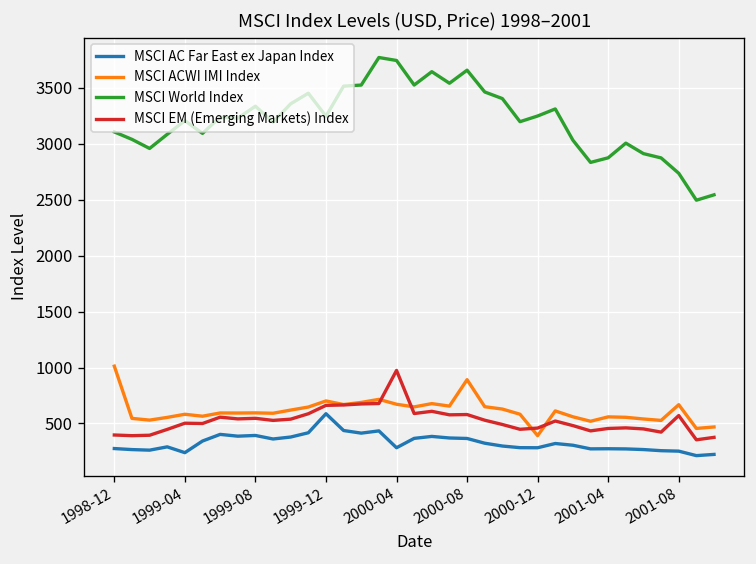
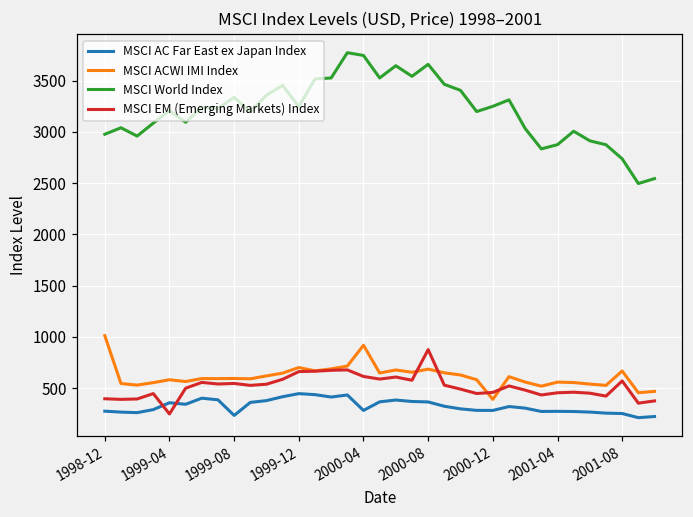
MSCI World Index, 1998-12: 3100 -> 3000
MSCI AC Far East ex Japan Index, 1999-04: 200 -> 400
MSCI EM (Emerging Markets) Index, 1999-04: 500 -> 200
MSCI AC Far East ex Japan Index, 1999-08: 400 -> 200
MSCI AC Far East ex Japan Index, 1999-12: 600 -> 400
MSCI ACWI IMI Index, 2000-04: 700 -> 900
MSCI EM (Emerging Markets) Index, 2000-04: 1000 -> 600
MSCI ACWI IMI Index, 2000-08: 900 -> 700
MSCI EM (Emerging Markets) Index, 2000-08: 600 -> 900
